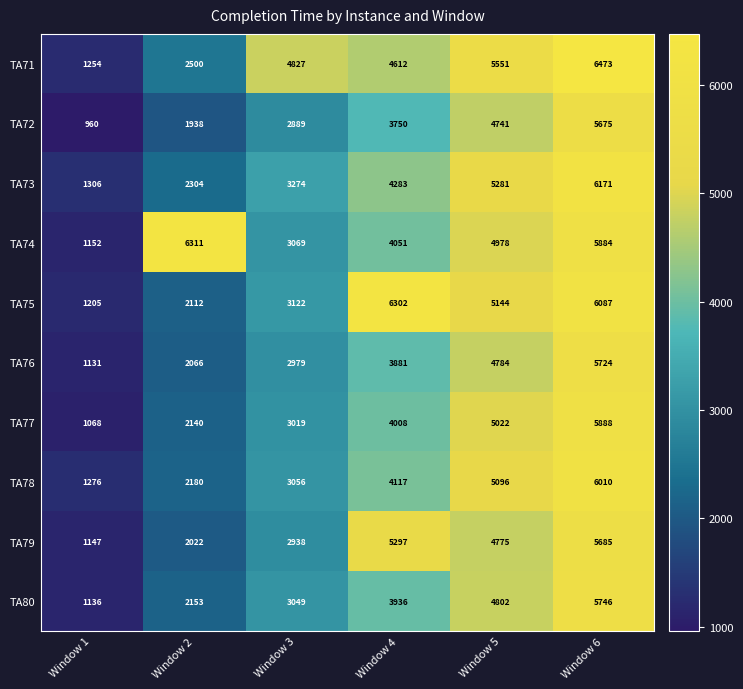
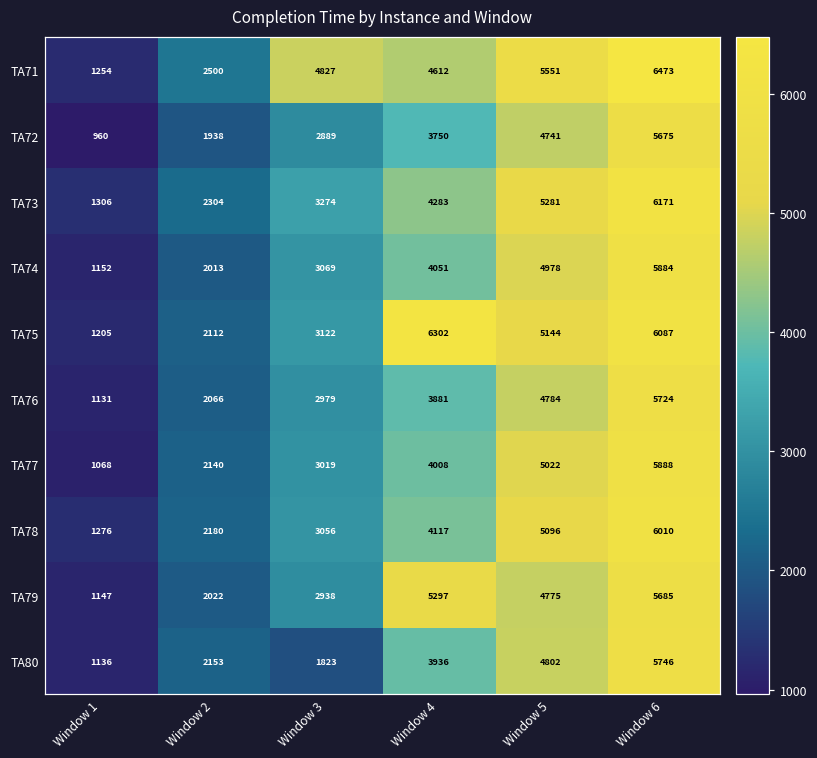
TA74, Window 2: 6311 -> 2013
TA80, Window 3: 3049 -> 1823
